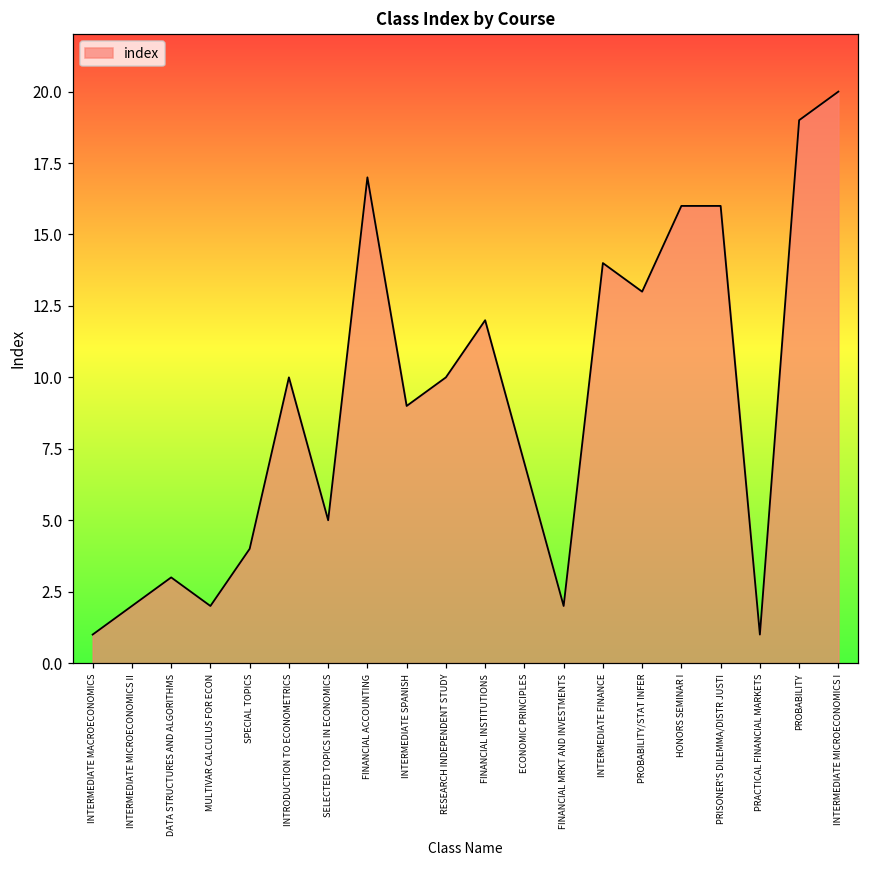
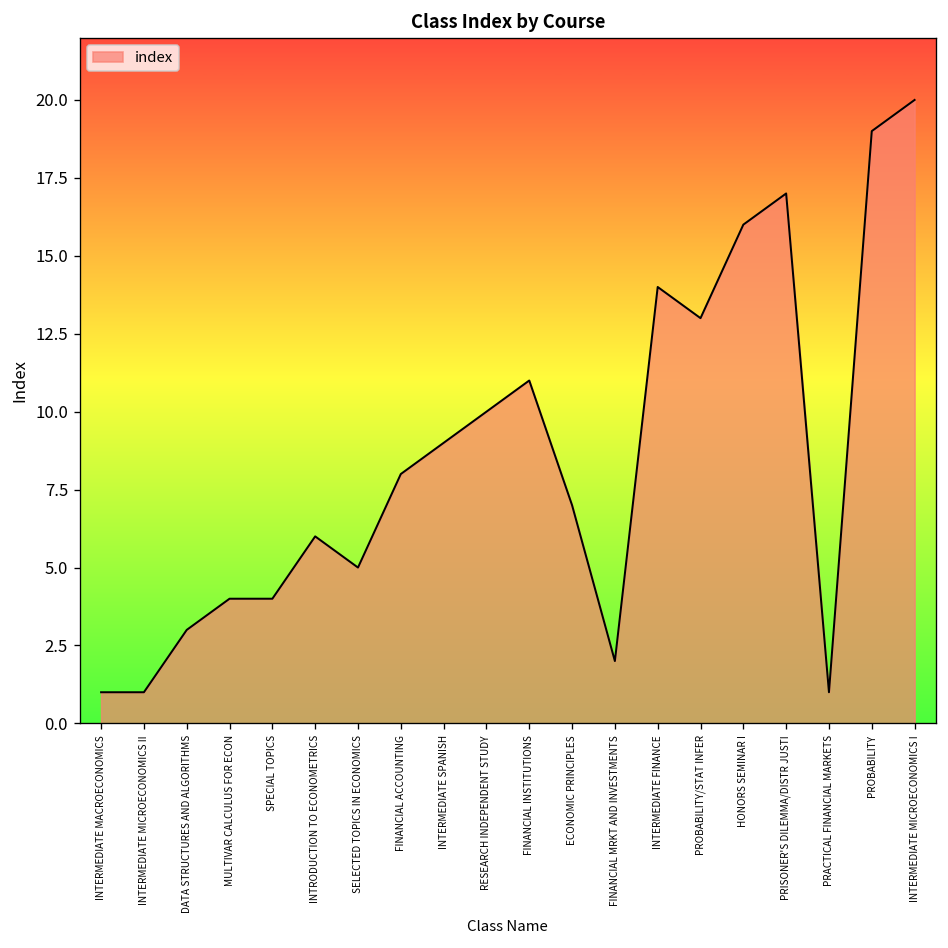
INTERMEDIATE MICROECONOMICS II: 2 -> 1
MULTIVAR CALCULUS FOR ECON: 2 -> 4
INTRODUCTION TO ECONOMETRICS: 10 -> 6
FINANCIAL ACCOUNTING: 17 -> 8
FINANCIAL INSTITUTIONS: 12 -> 11
PRISONER'S DILEMMA/DISTR JUSTI: 16 -> 17
